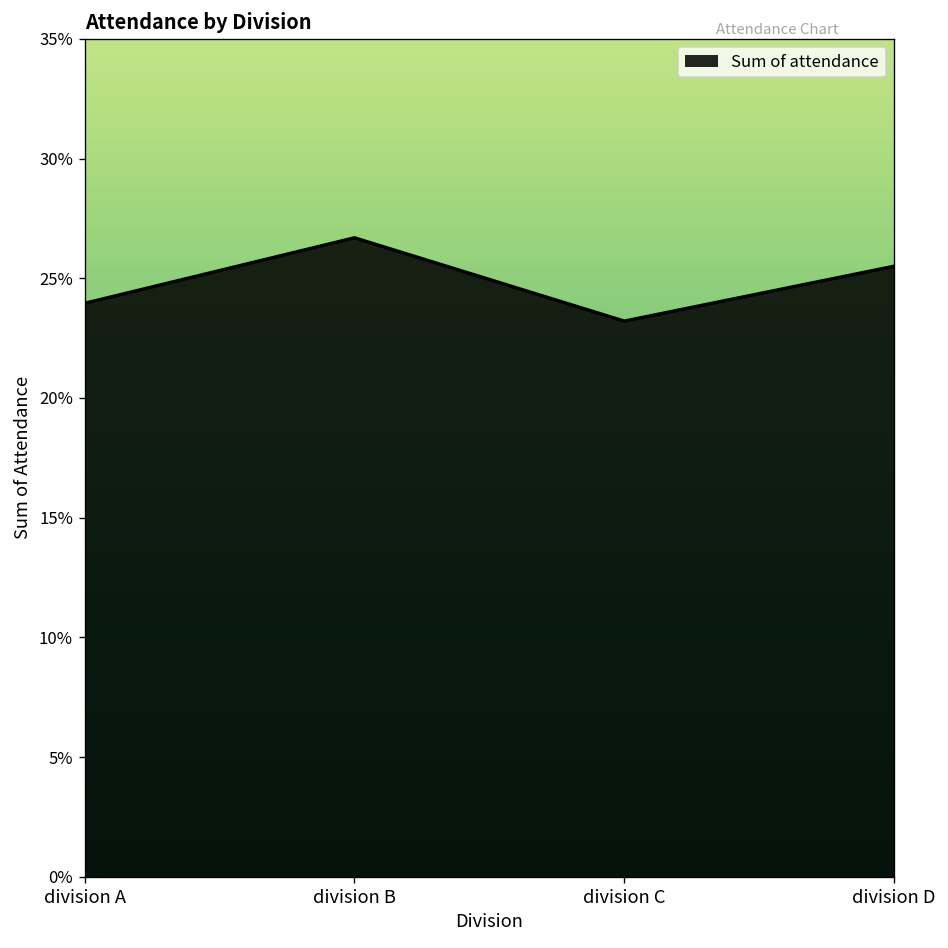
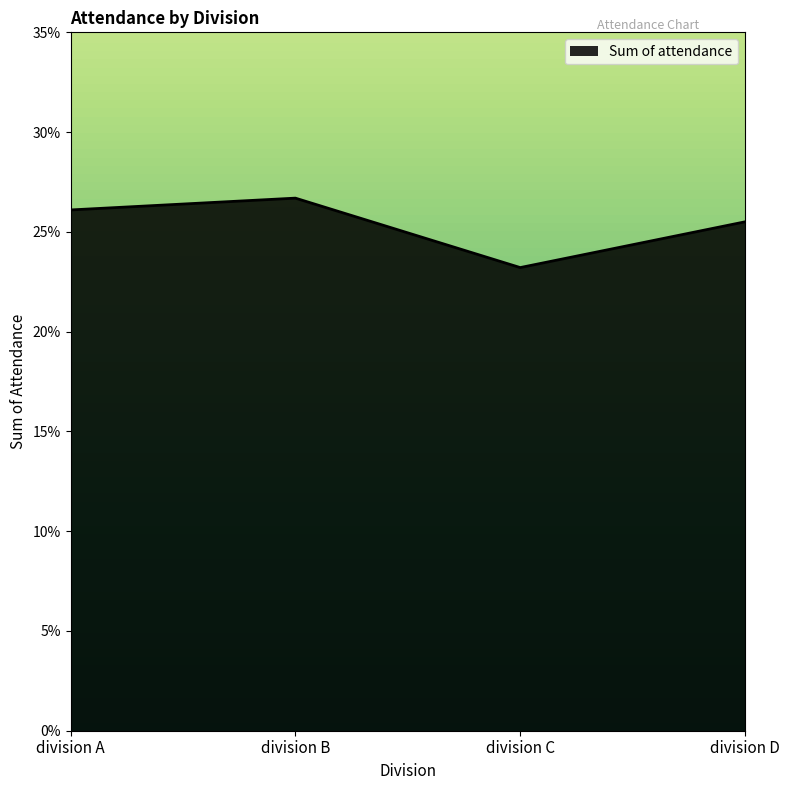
division A: 24.0% -> 26.1%
